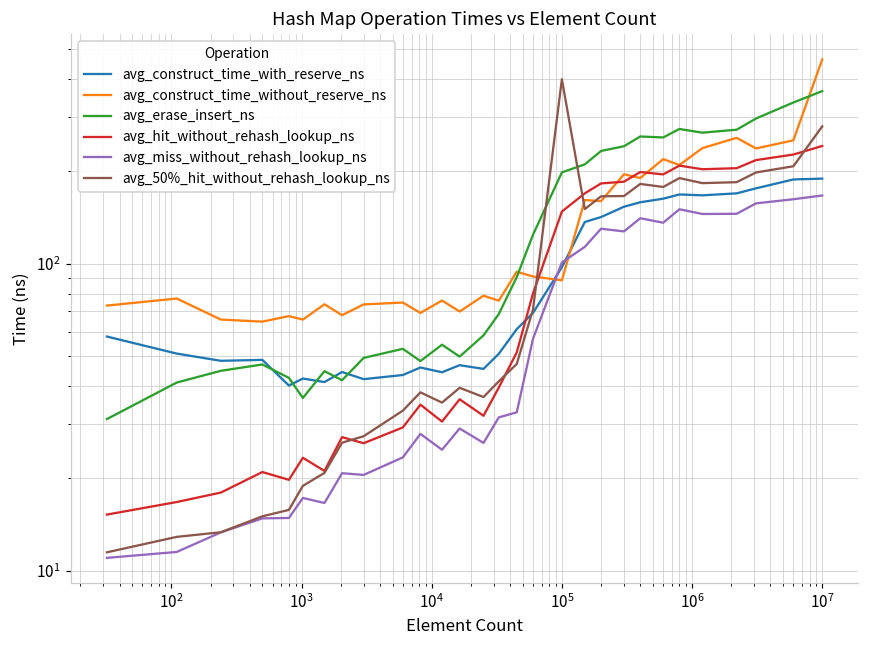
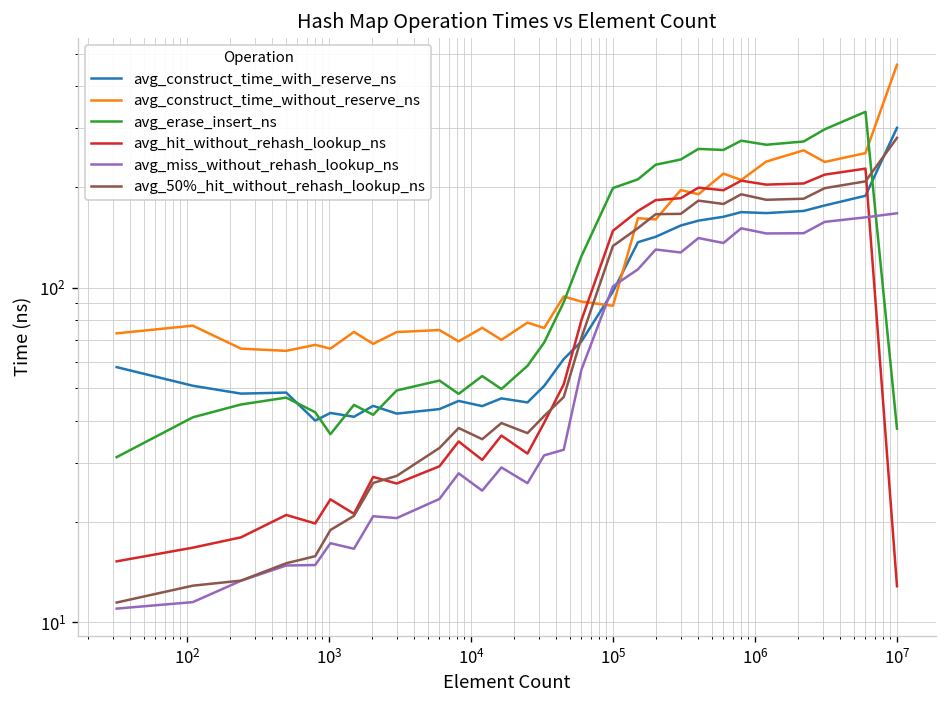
avg_50%_hit_without_rehash_lookup_ns, 10^5: 400 -> 130
avg_construct_time_with_reserve_ns, 10^7: 190 -> 300
avg_erase_insert_ns, 10^7: 370 -> 38
avg_hit_without_rehash_lookup_ns, 10^7: 240 -> 13
